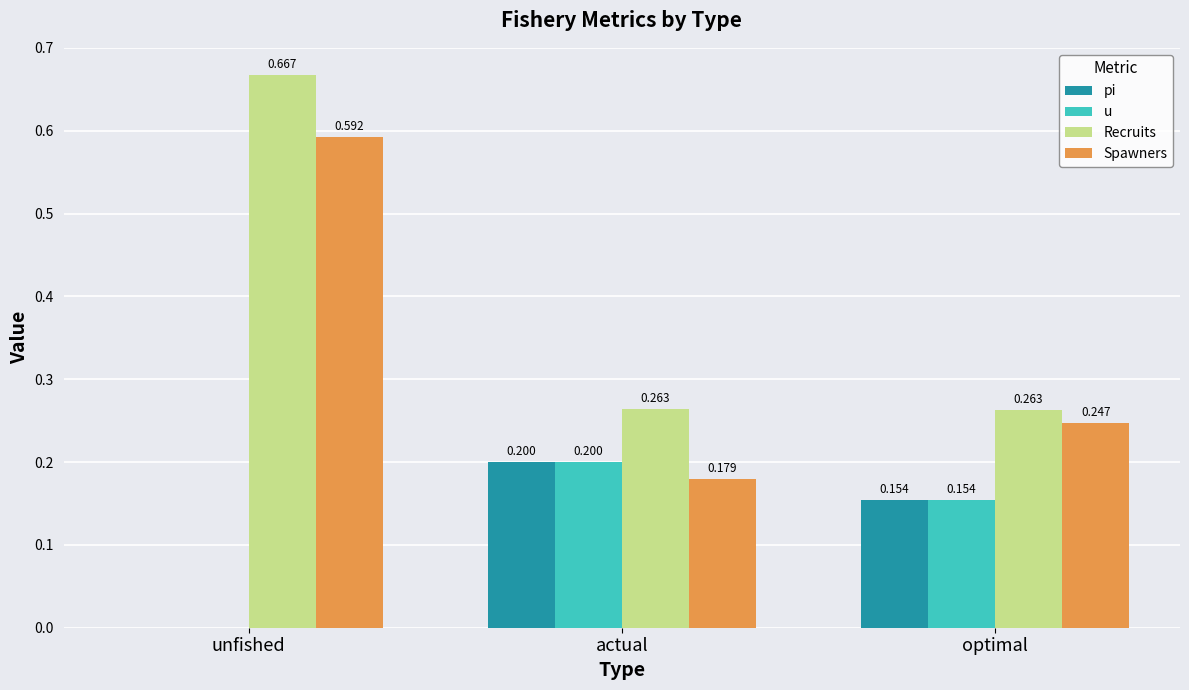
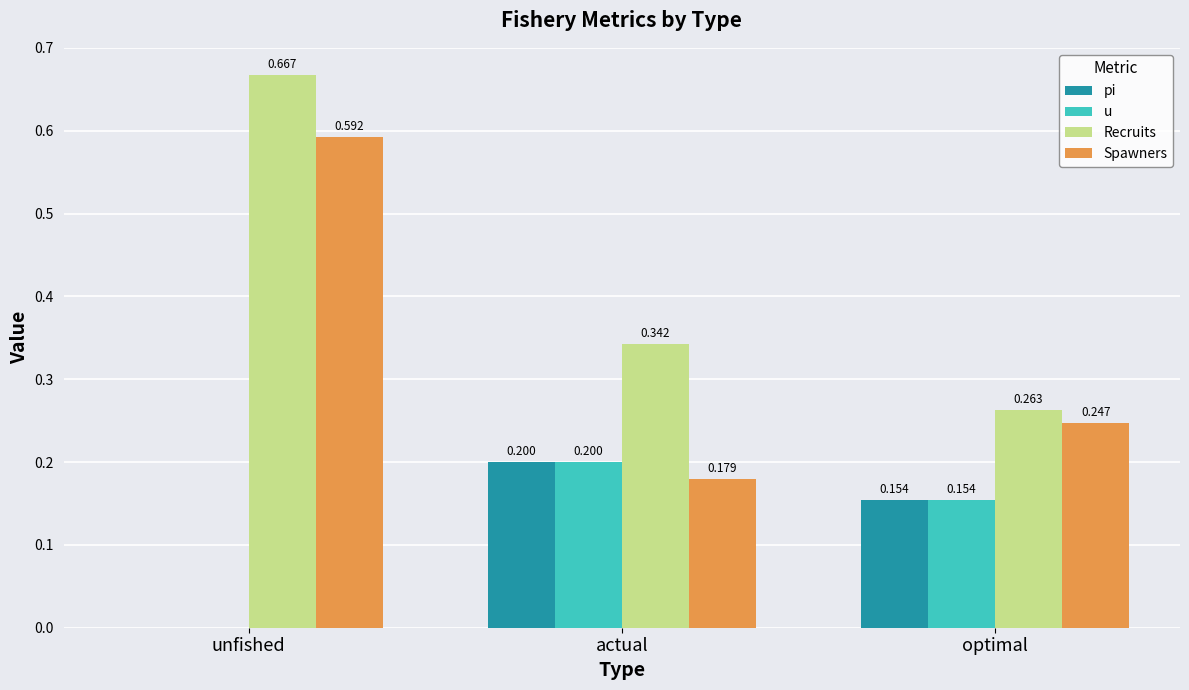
Recruits, actual: 0.263 -> 0.342
